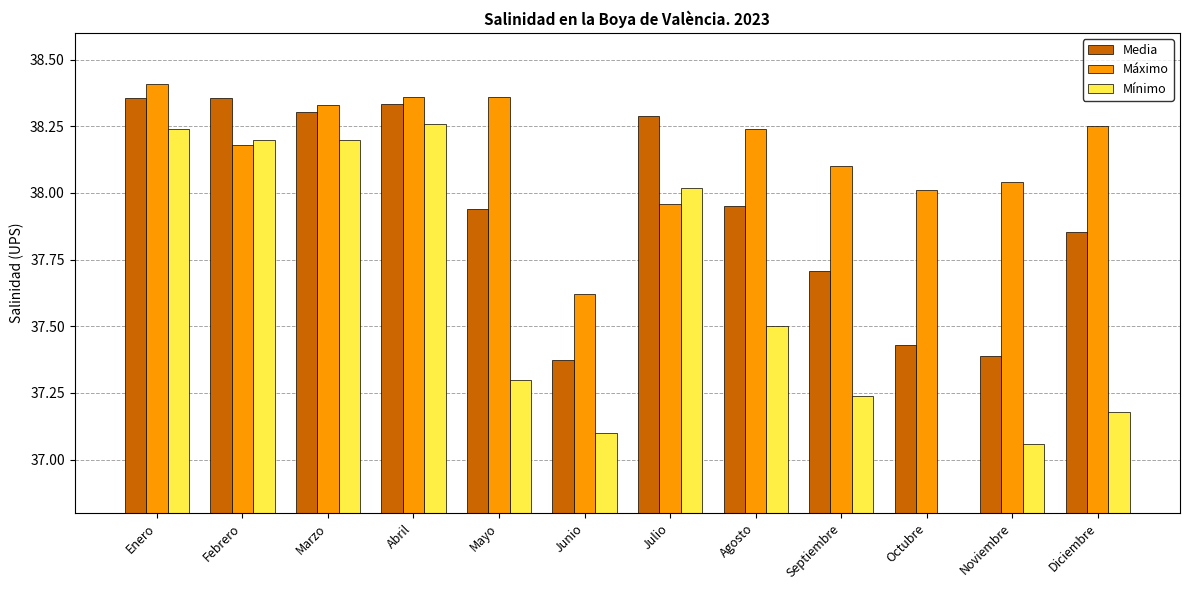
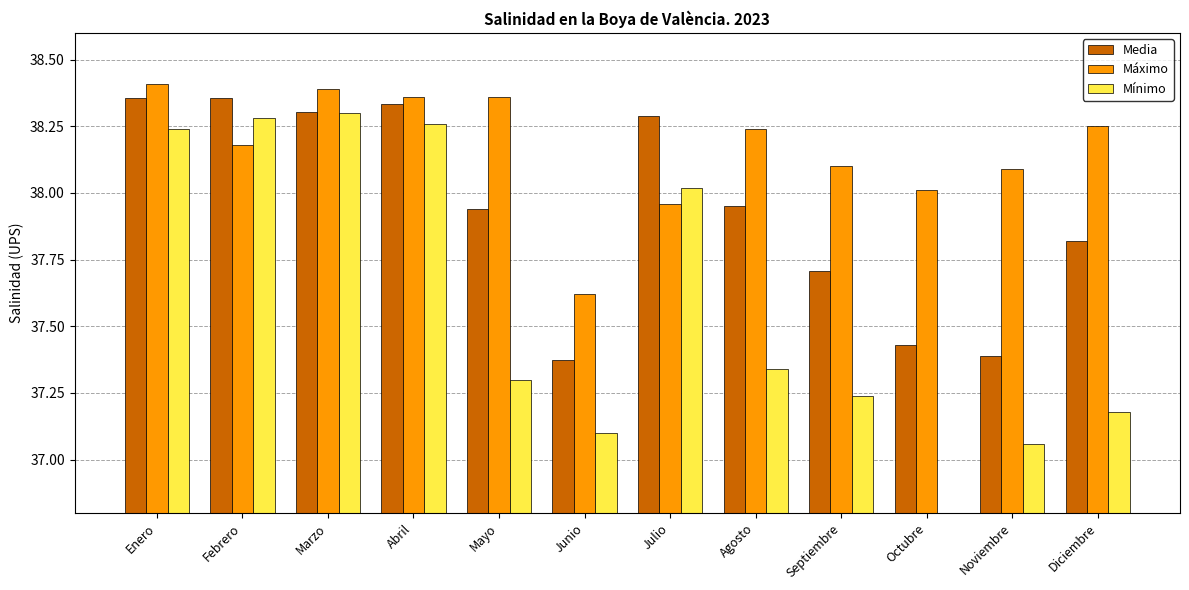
Mínimo, Febrero: 38.20 -> 38.28
Máximo, Marzo: 38.33 -> 38.39
Mínimo, Marzo: 38.2 -> 38.3
Mínimo, Agosto: 37.50 -> 37.34
Máximo, Noviembre: 38.04 -> 38.09
Media, Diciembre: 37.85 -> 37.82
